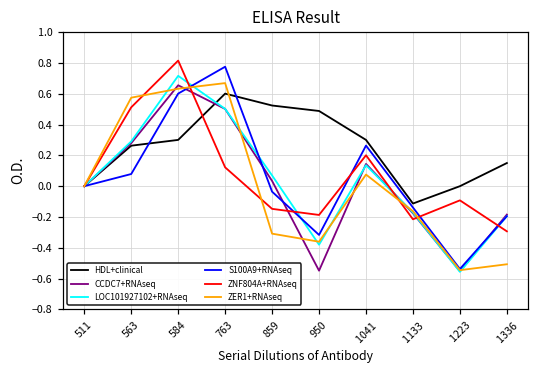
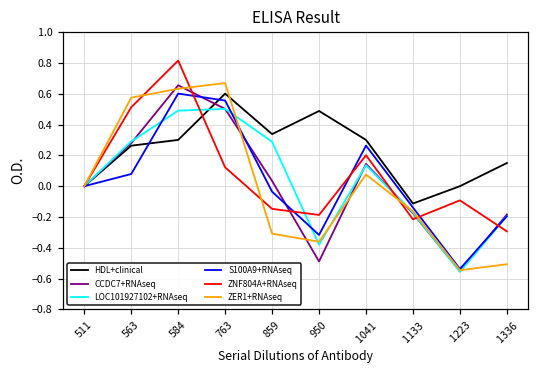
LOC101927102+RNAseq, 584: 0.72 -> 0.49
S100A9+RNAseq, 763: 0.78 -> 0.56
HDL+clinical, 859: 0.52 -> 0.34
LOC101927102+RNAseq, 859: 0.07 -> 0.29
CCDC7+RNAseq, 950: -0.55 -> -0.49
